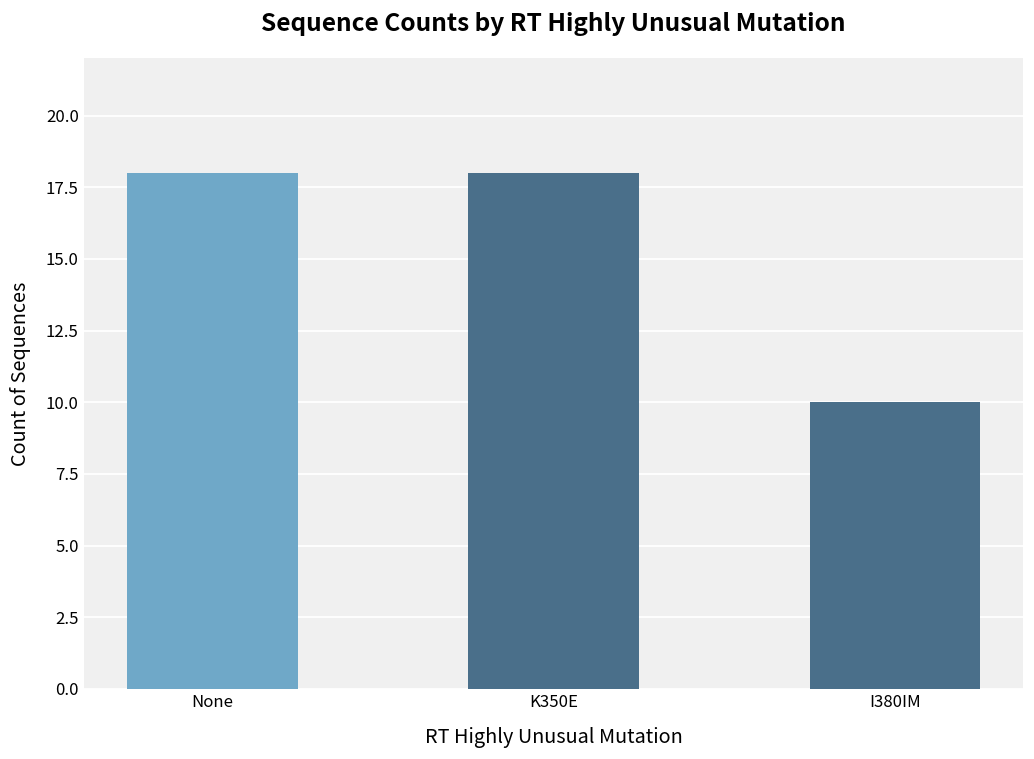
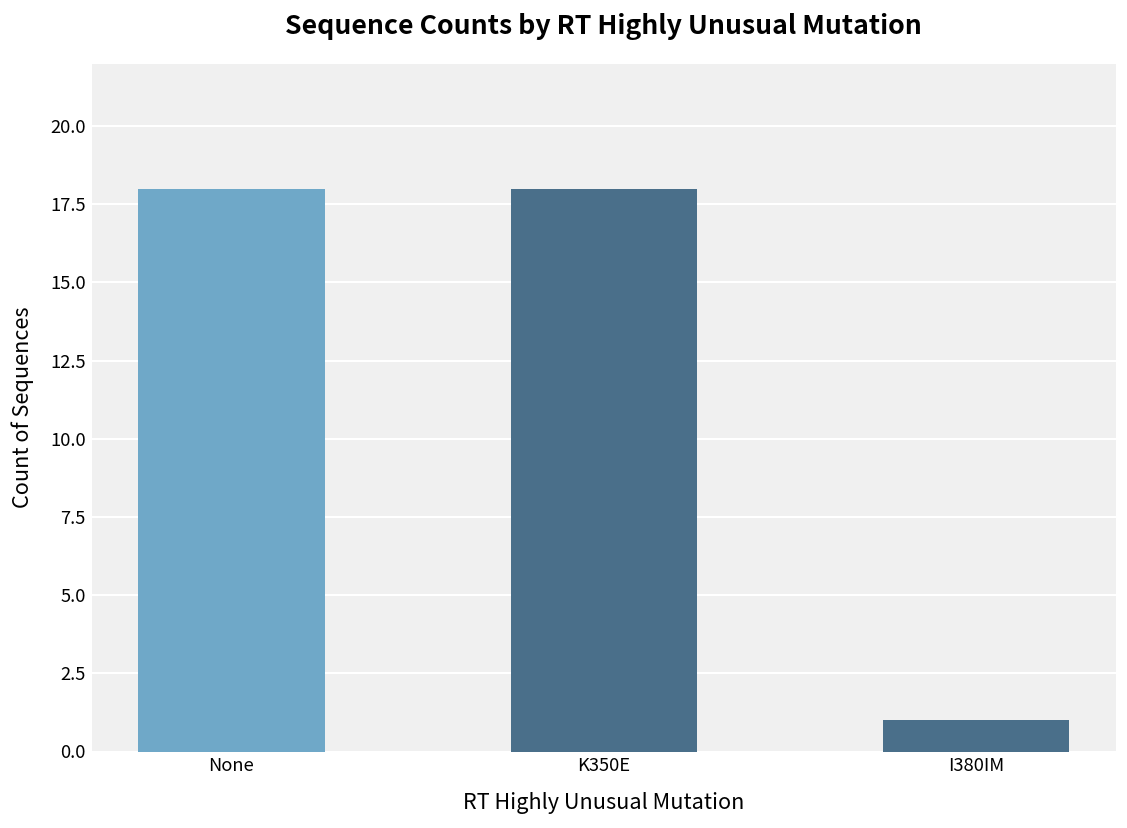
I380IM: 10 -> 1
